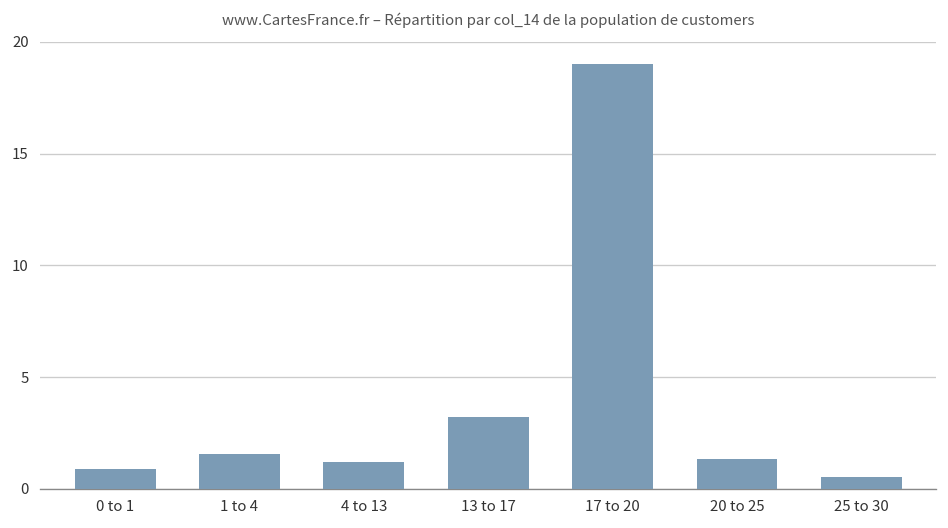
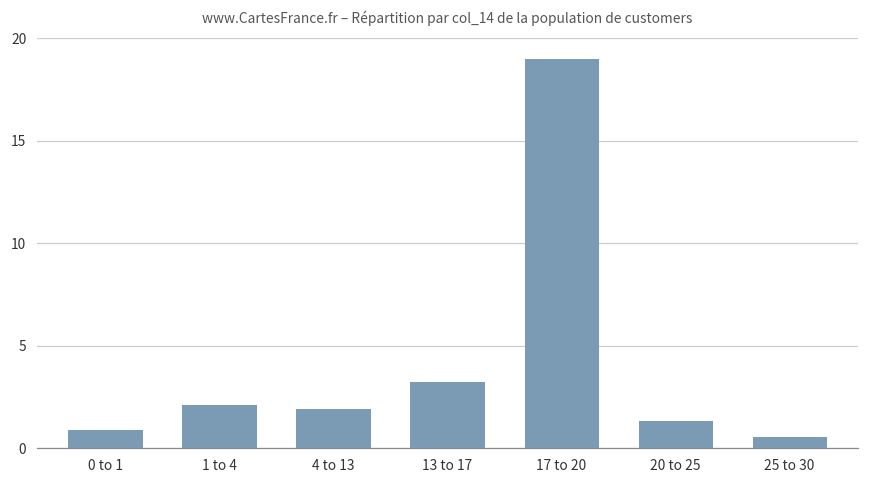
1 to 4: 1.5 -> 2.1
4 to 13: 1.2 -> 1.9
